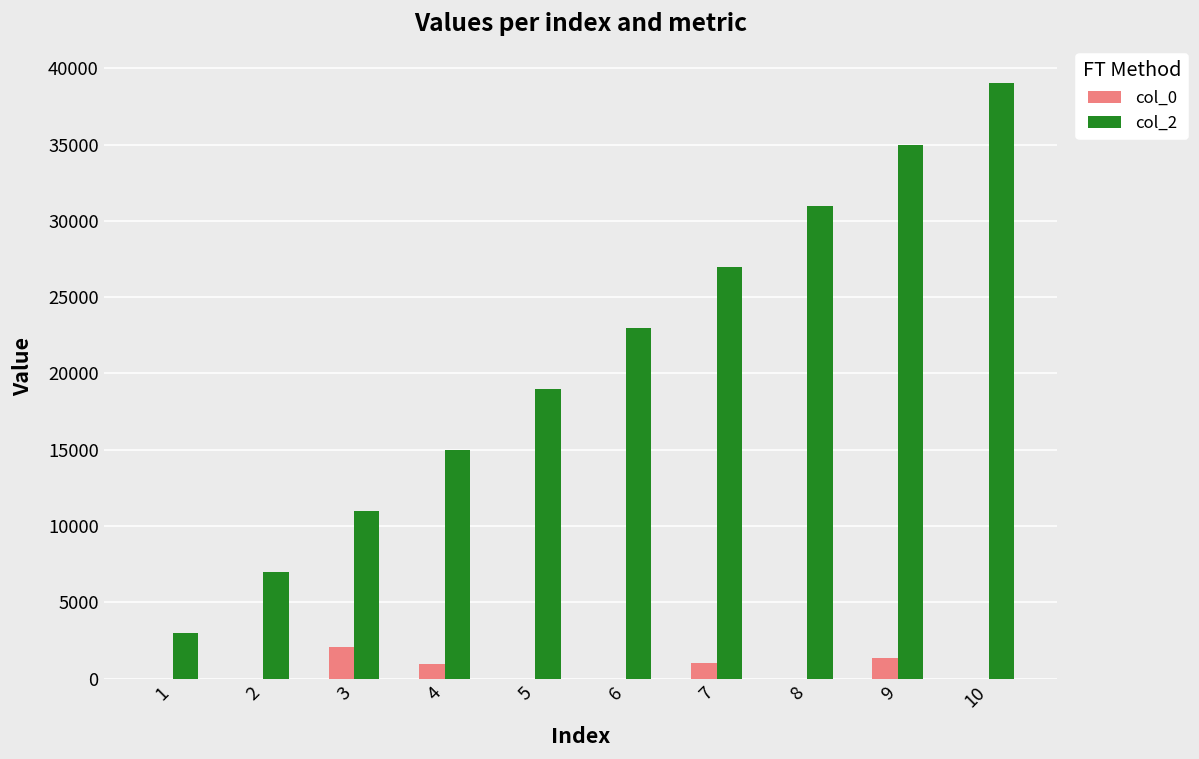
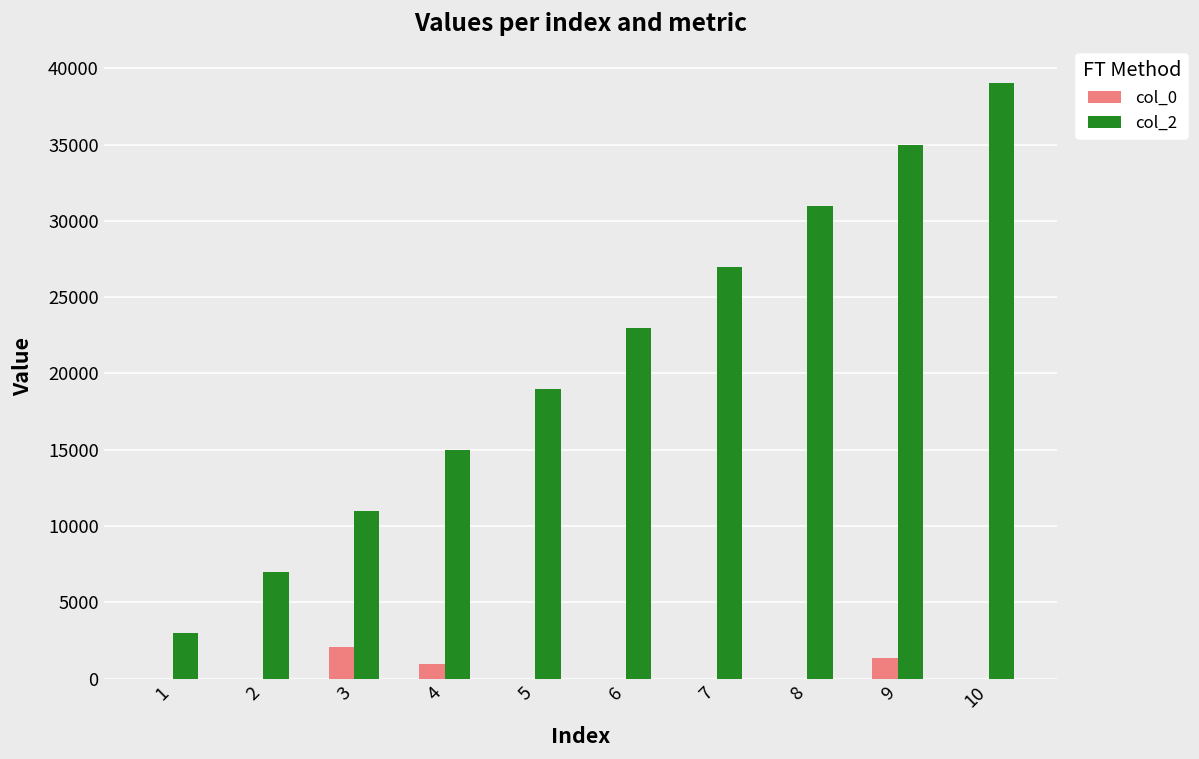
col_0, 7: 1000 -> 0
